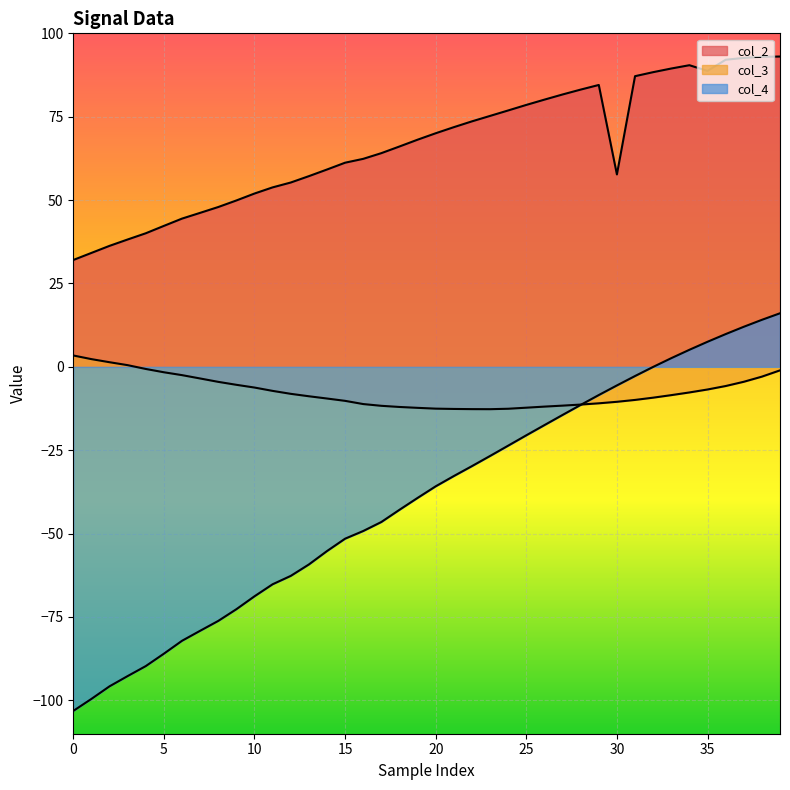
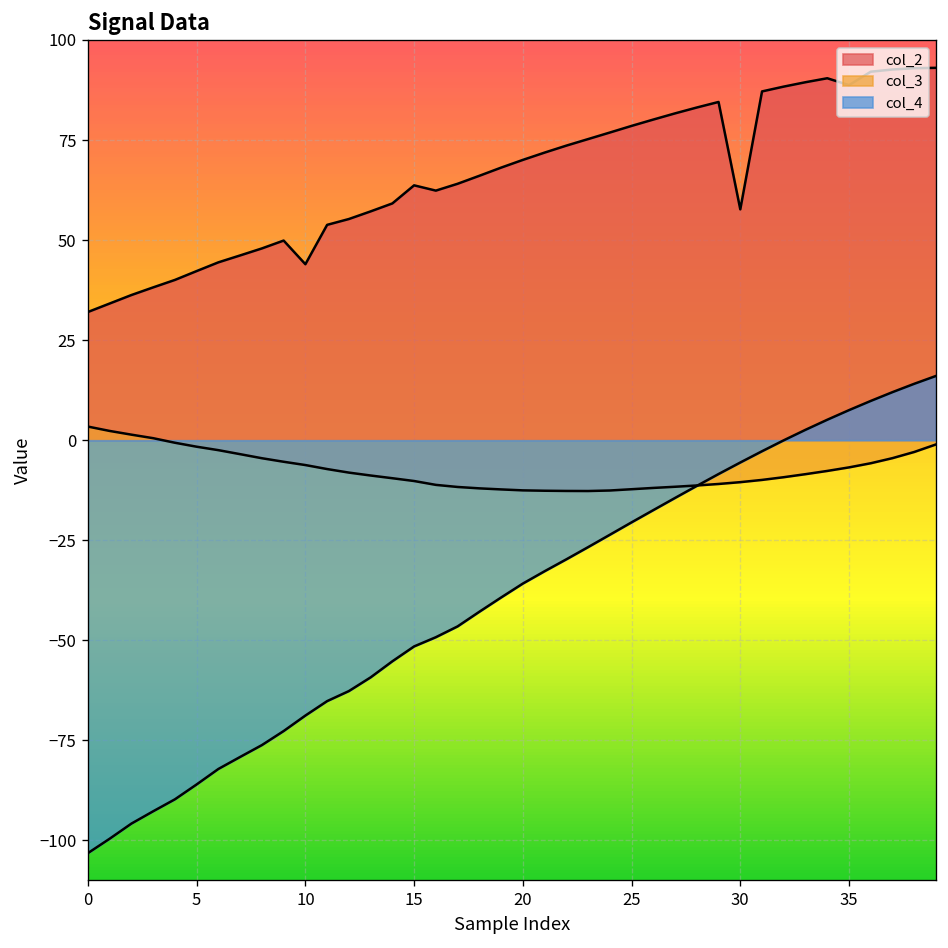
col_2, 10: 52 -> 44
col_2, 15: 61 -> 64
